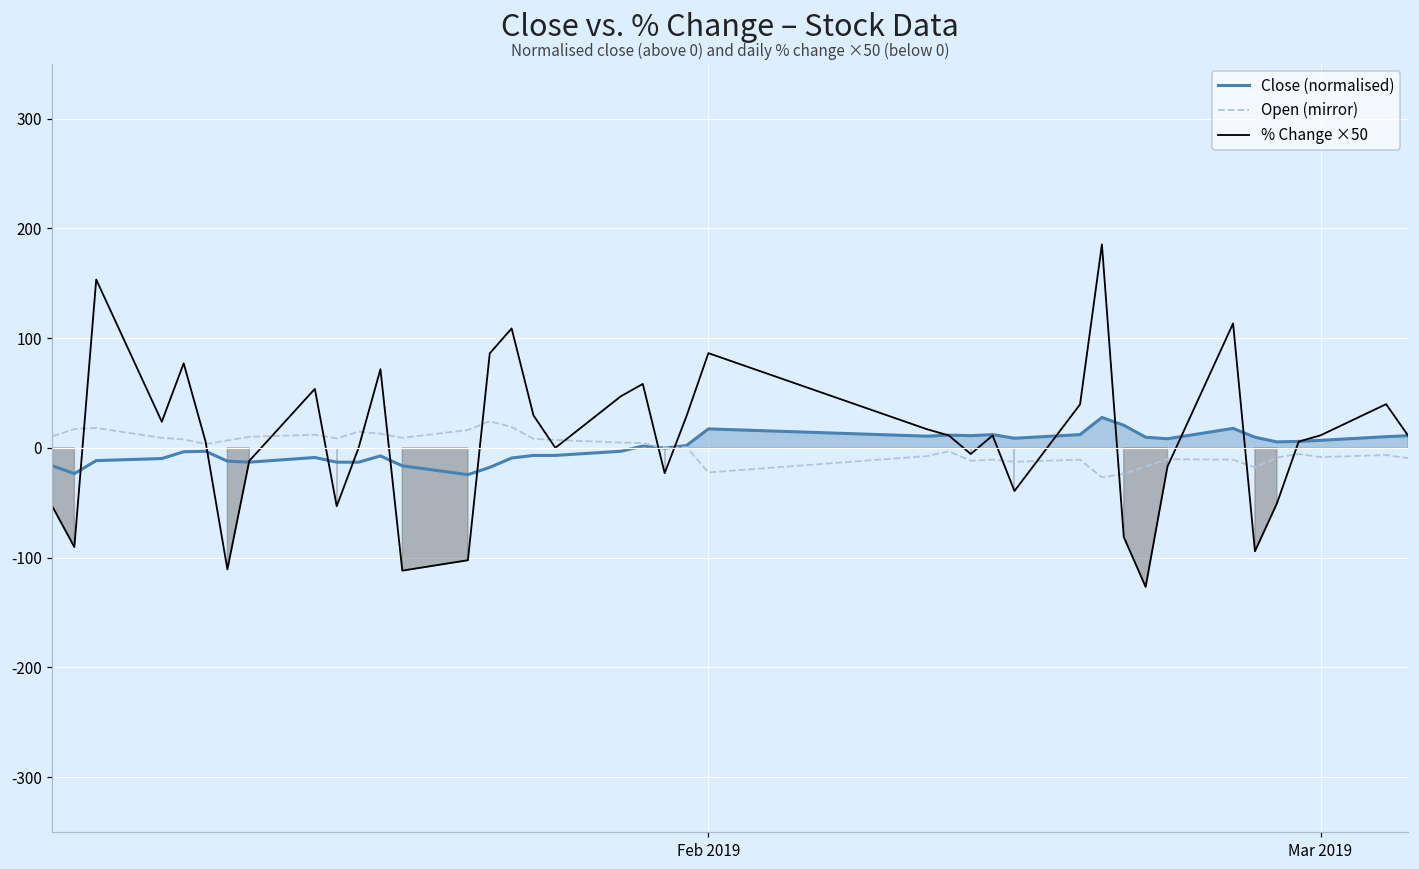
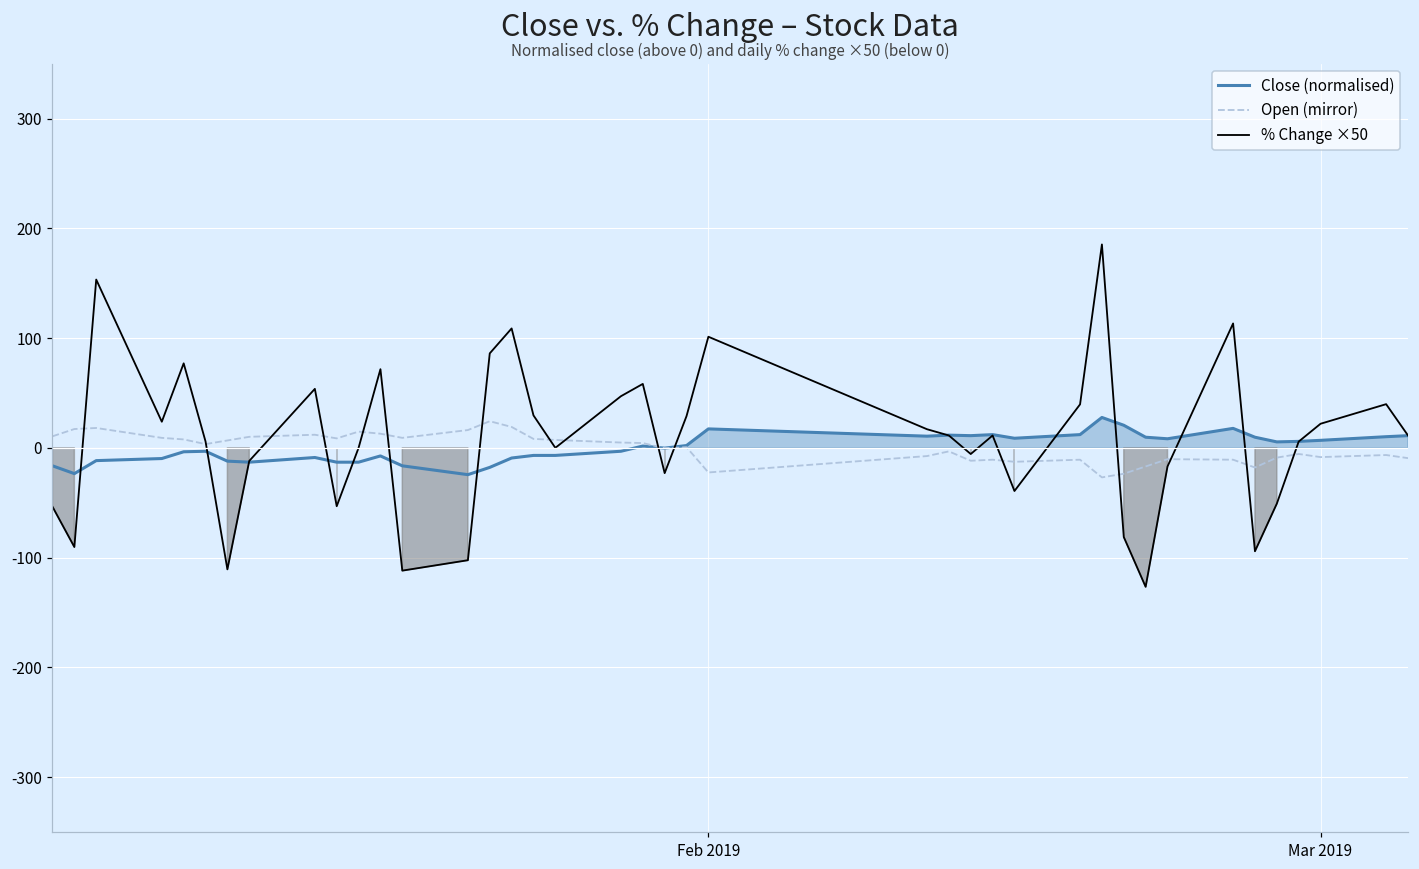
% Change ×50, Feb 2019: 90 -> 100
% Change ×50, Mar 2019: 10 -> 20
